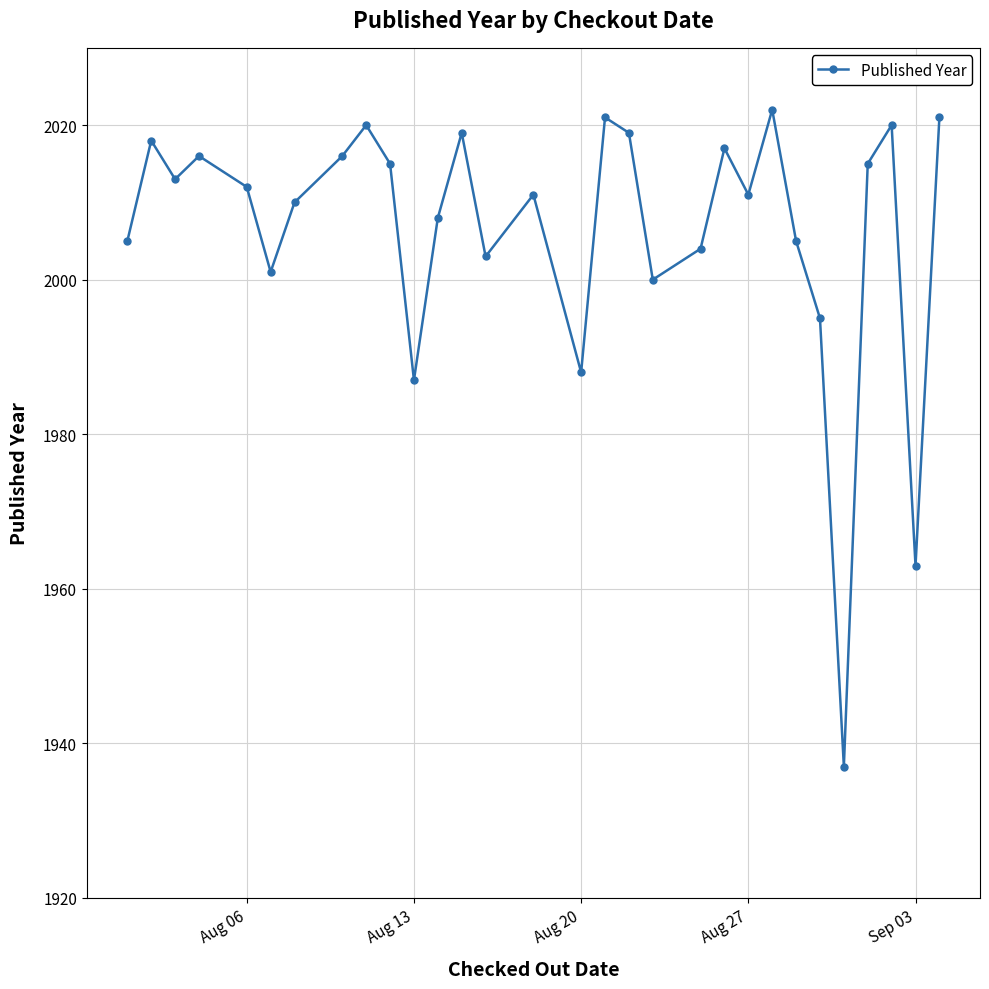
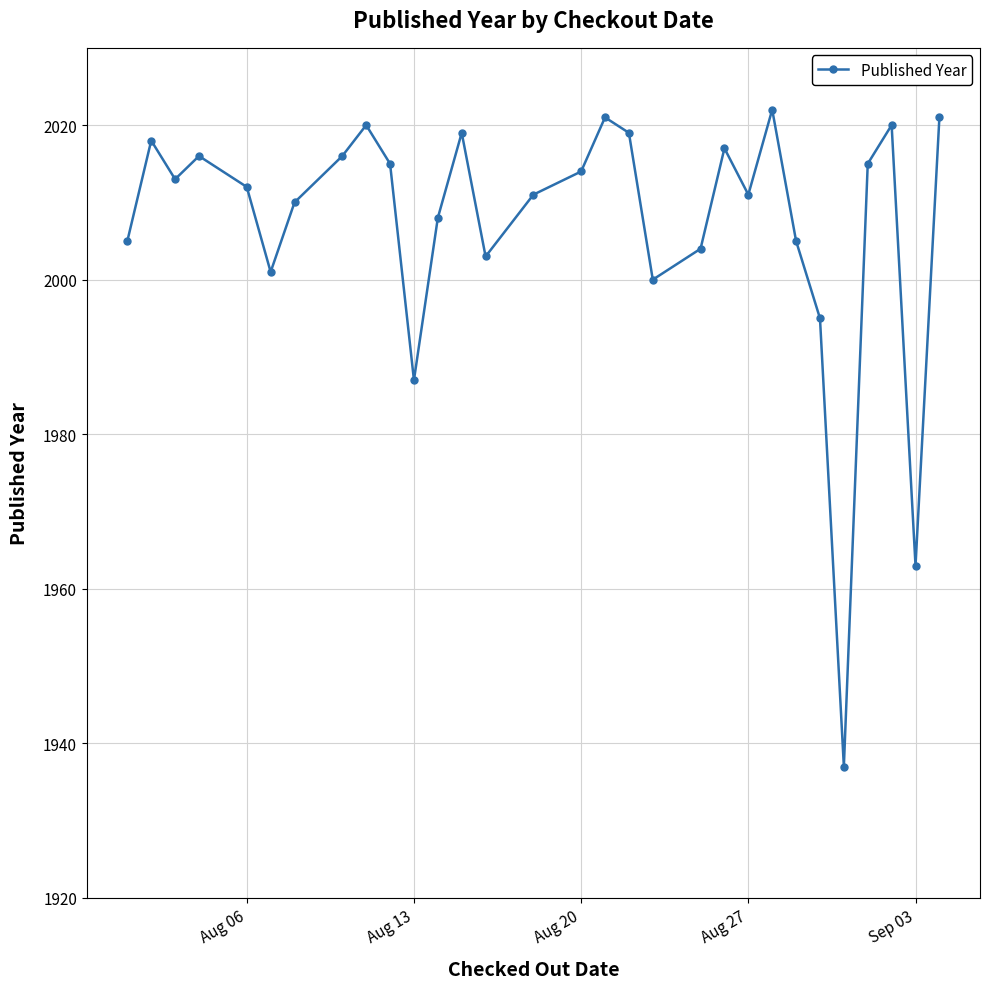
Aug 20: 1988 -> 2014
